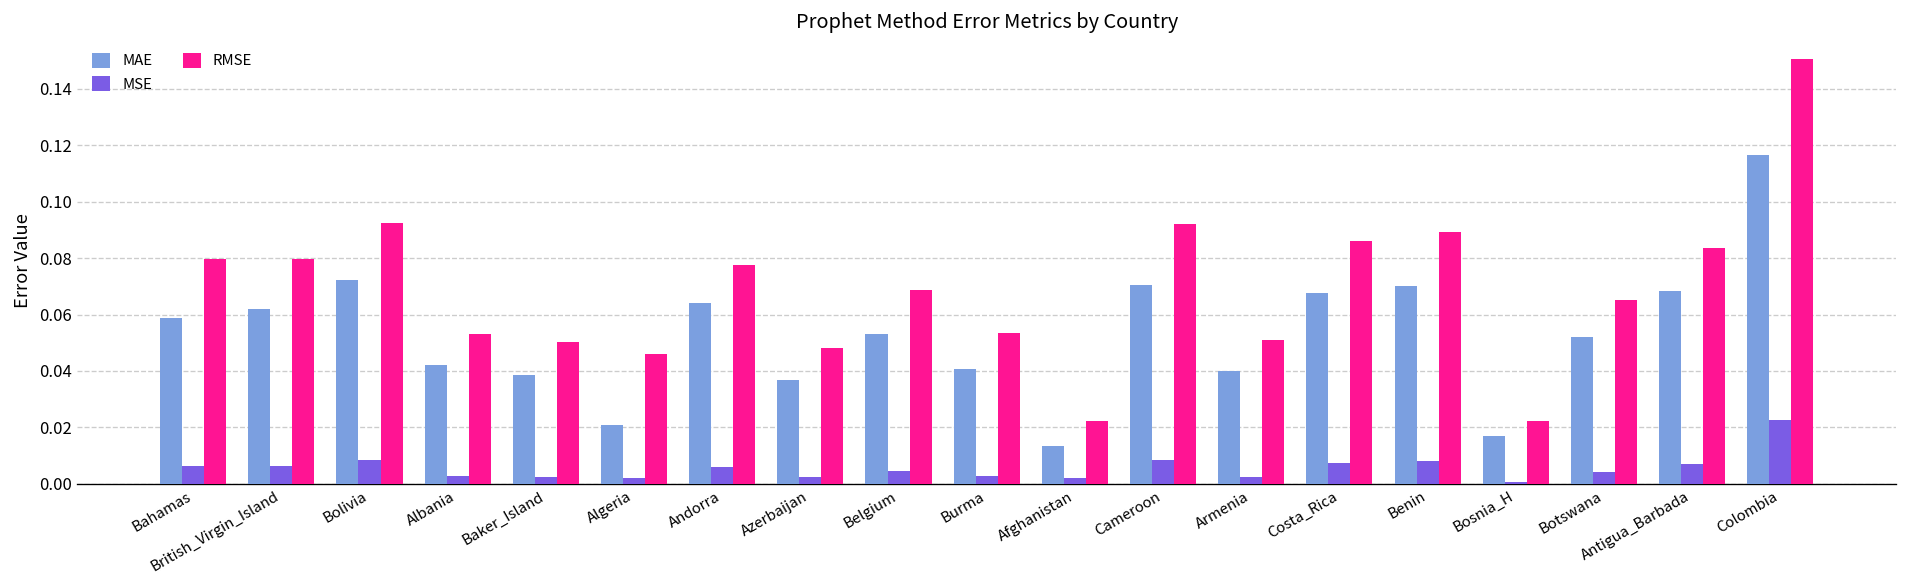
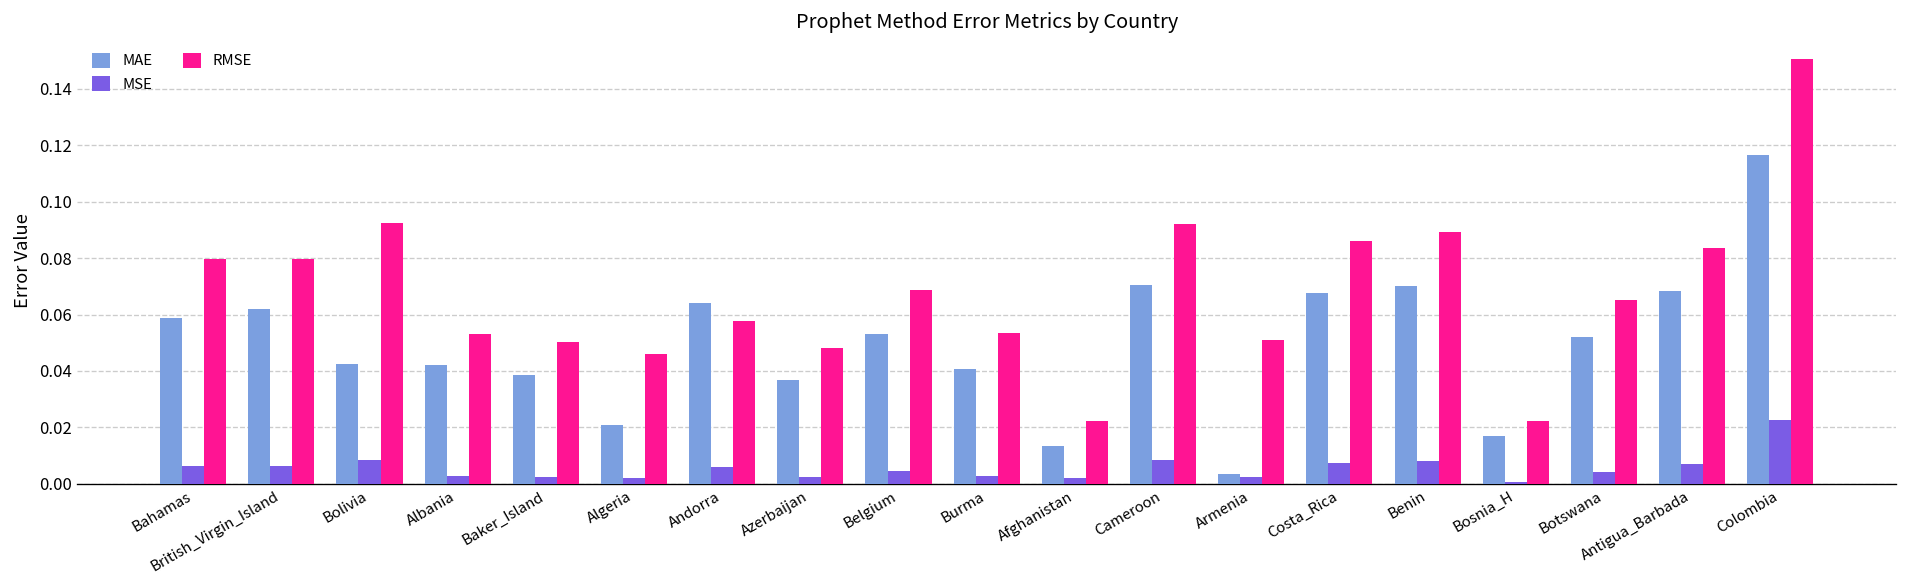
MAE, Bolivia: 0.072 -> 0.042
RMSE, Andorra: 0.078 -> 0.058
MAE, Armenia: 0.040 -> 0.004
